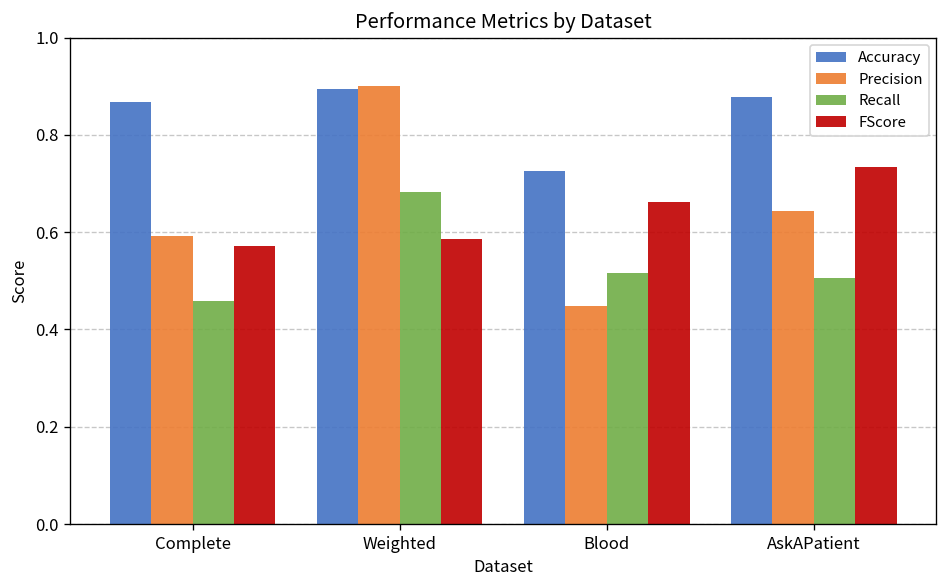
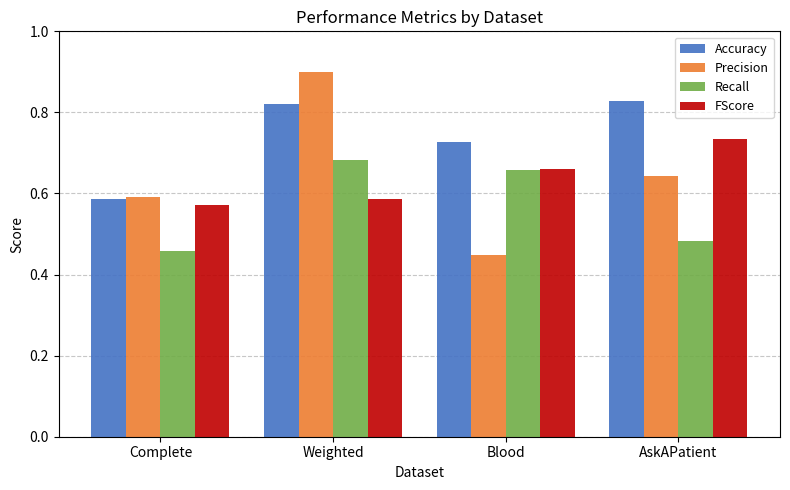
Accuracy, Complete: 0.87 -> 0.59
Accuracy, Weighted: 0.89 -> 0.82
Recall, Blood: 0.52 -> 0.66
Accuracy, AskAPatient: 0.88 -> 0.83
Recall, AskAPatient: 0.51 -> 0.48
